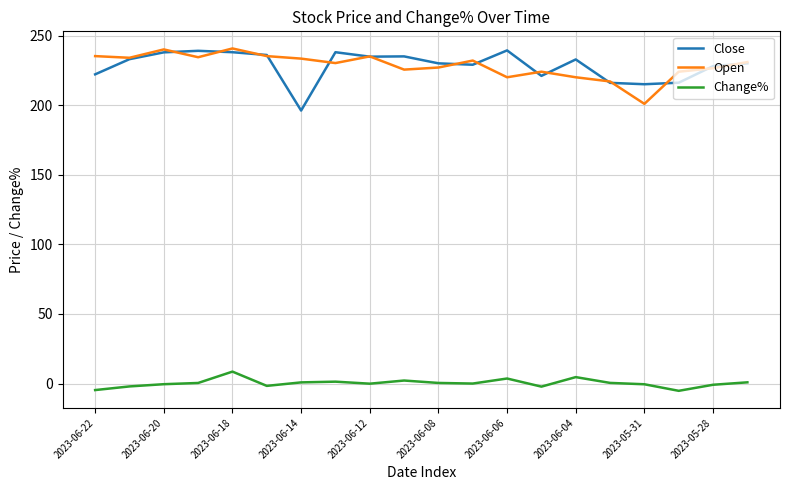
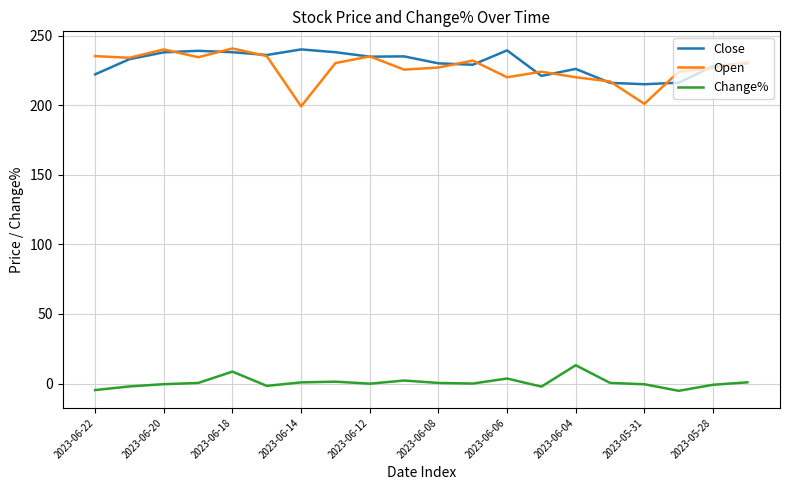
Close, 2023-06-14: 196 -> 240
Open, 2023-06-14: 233 -> 199
Close, 2023-06-04: 233 -> 226
Change%, 2023-06-04: 5 -> 13
